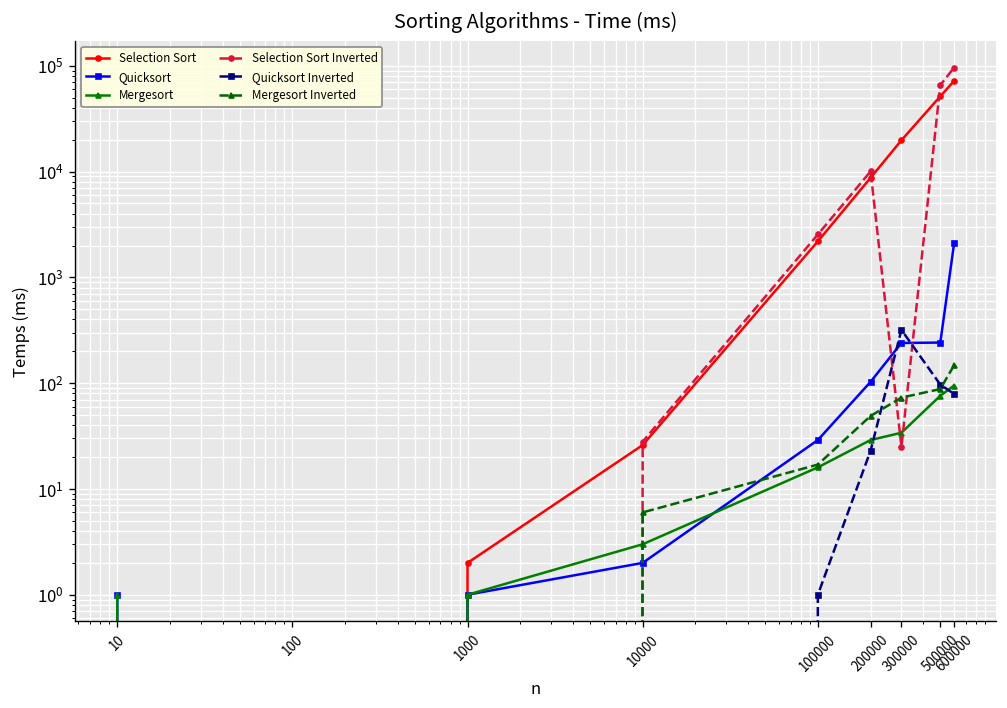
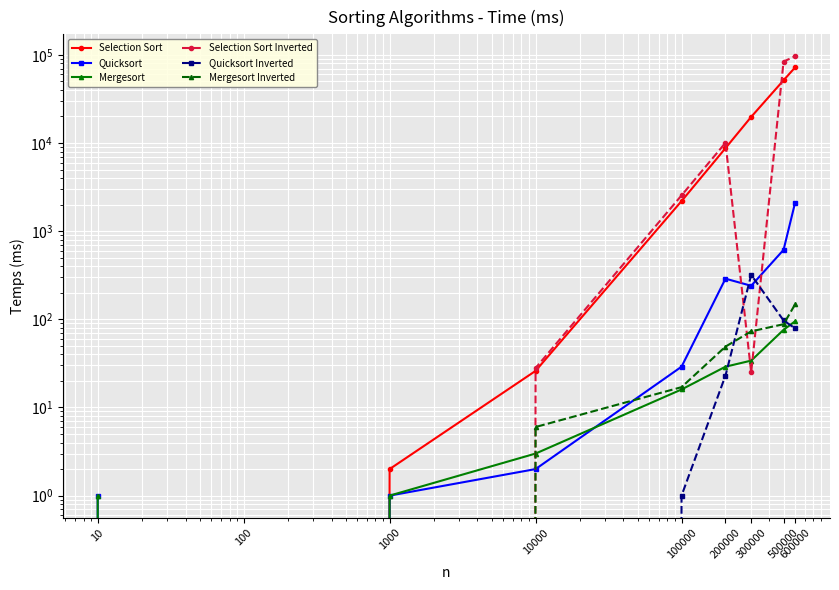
Quicksort, 200000: 100 -> 290
Quicksort, 500000: 240 -> 600
Selection Sort Inverted, 500000: 70000 -> 80000
